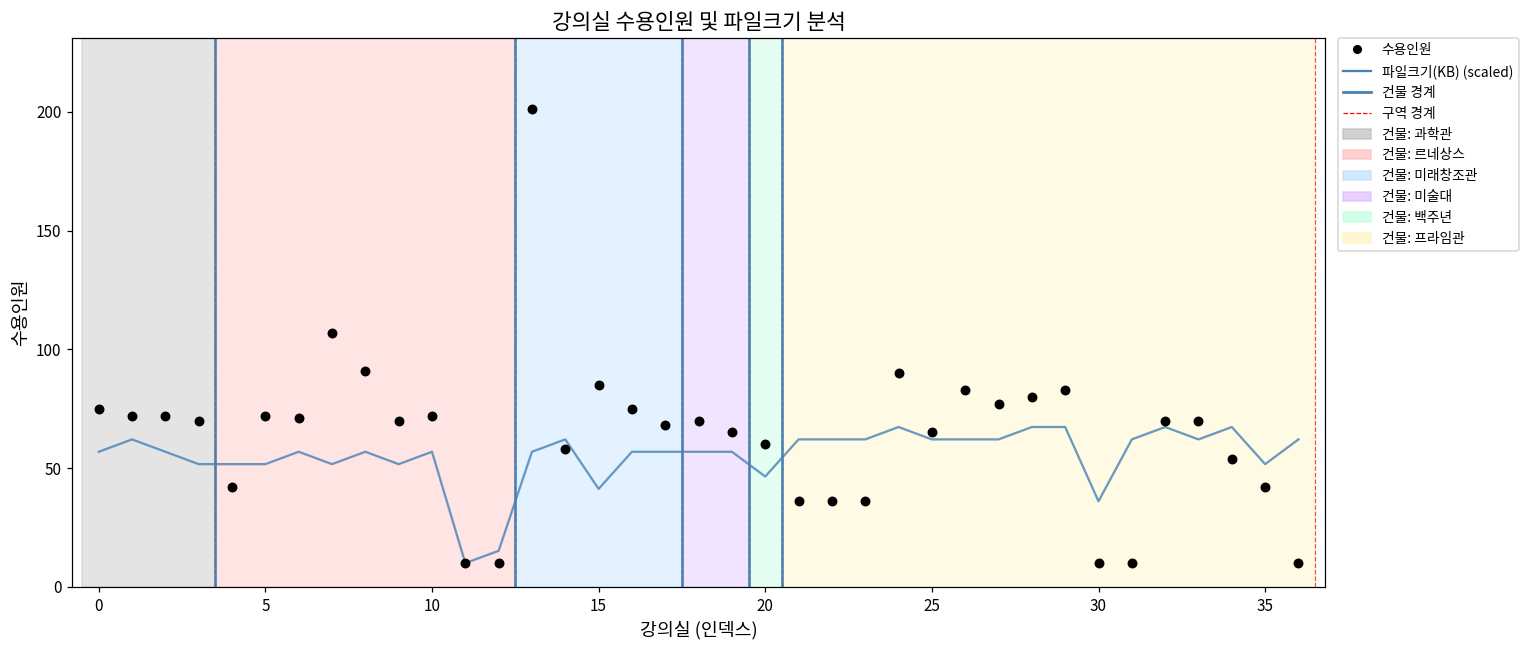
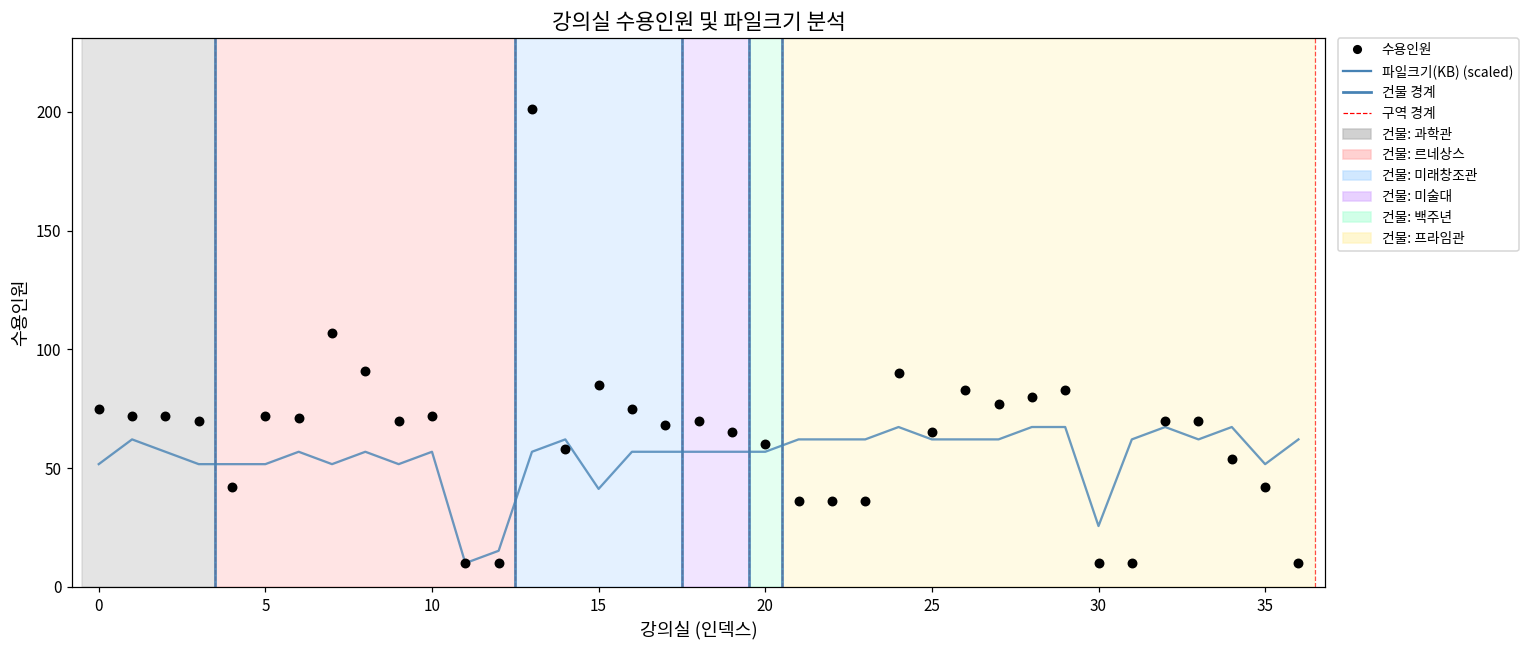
파일크기(KB) (scaled), 0: 57 -> 52
파일크기(KB) (scaled), 20: 46 -> 57
파일크기(KB) (scaled), 30: 36 -> 26
